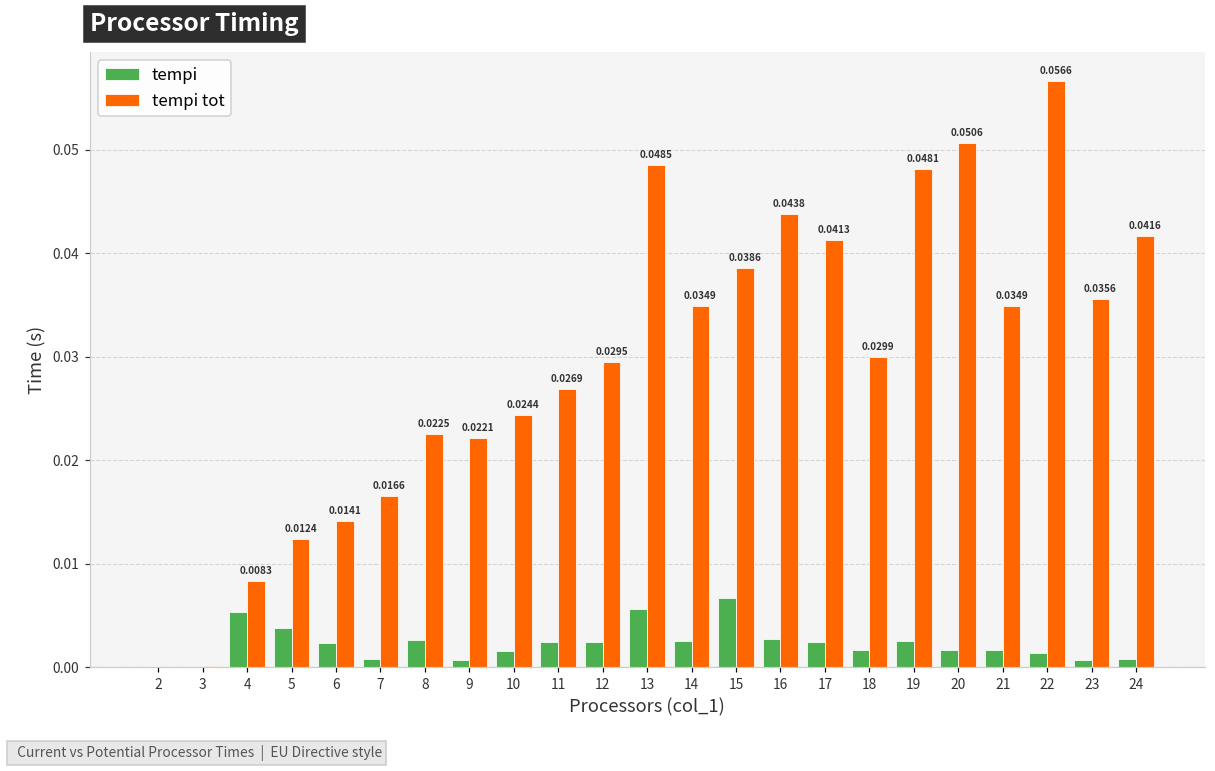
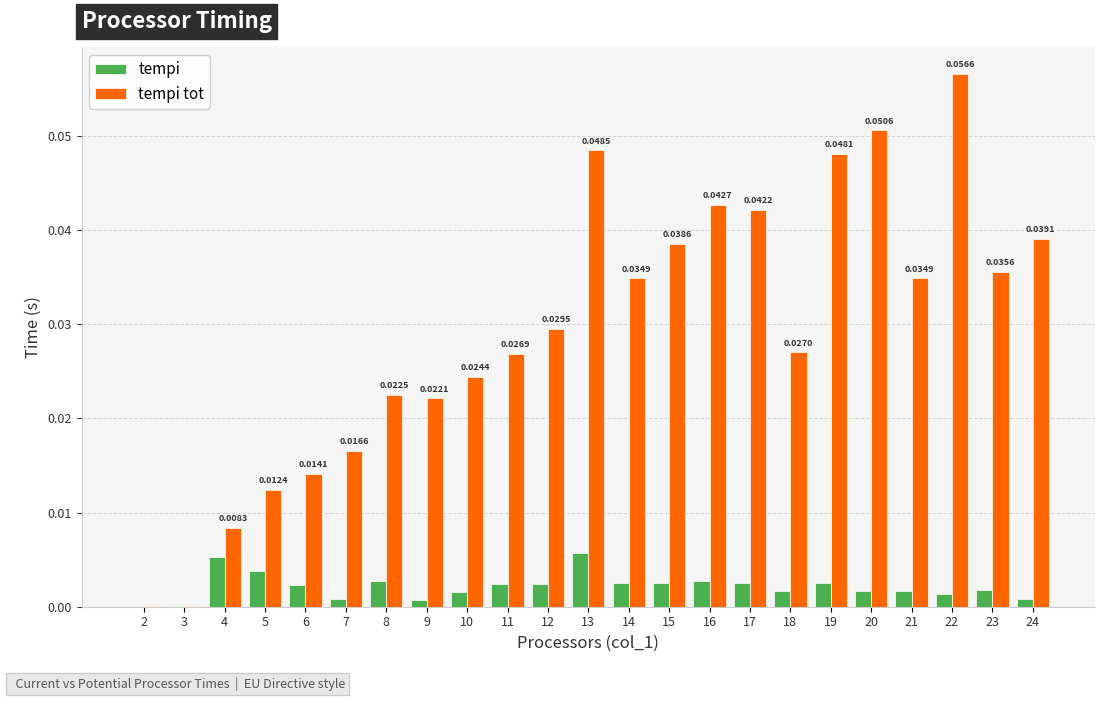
tempi, 15: 0.007 -> 0.003
tempi tot, 16: 0.0438 -> 0.0427
tempi tot, 17: 0.0413 -> 0.0422
tempi tot, 18: 0.0299 -> 0.0270
tempi, 23: 0.001 -> 0.002
tempi tot, 24: 0.0416 -> 0.0391
